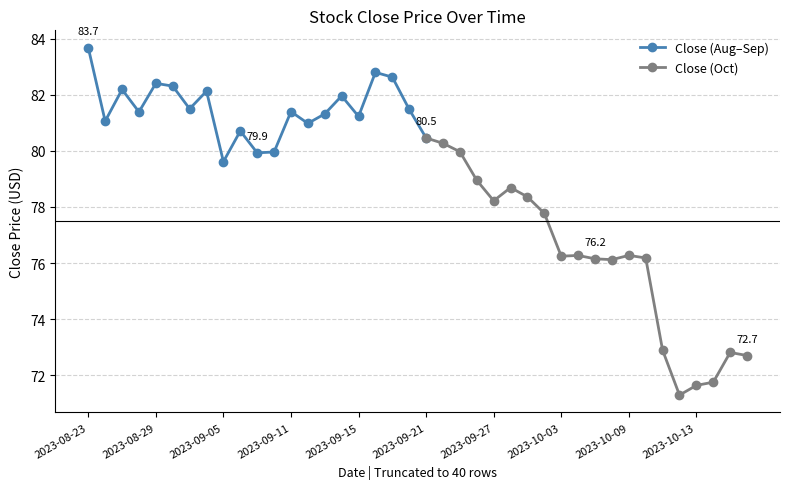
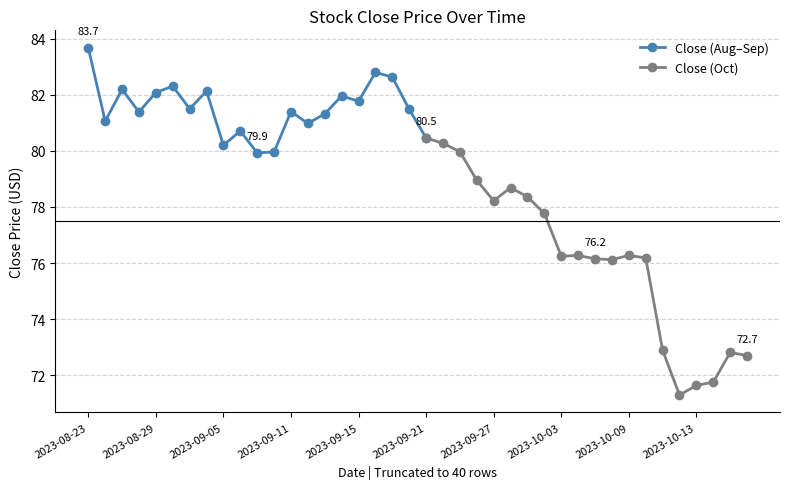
Close (Aug–Sep), 2023-08-29: 82.4 -> 82.1
Close (Aug–Sep), 2023-09-05: 79.6 -> 80.2
Close (Aug–Sep), 2023-09-15: 81.2 -> 81.8
